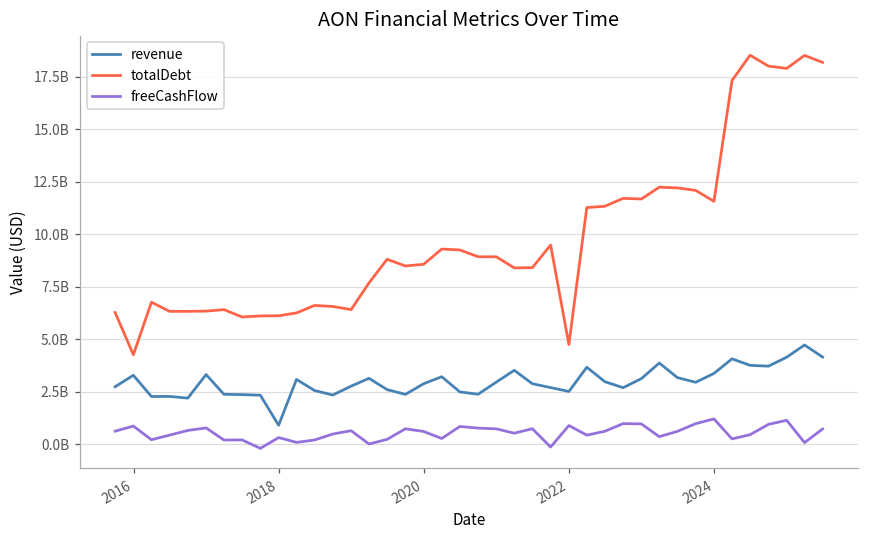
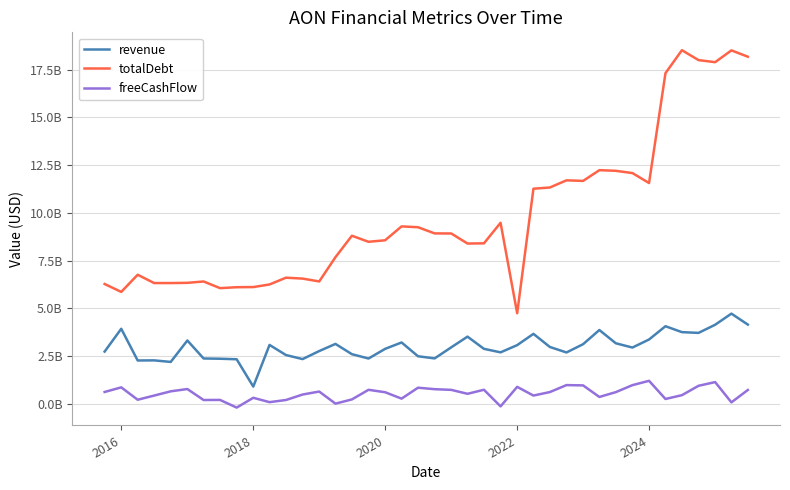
revenue, 2016: 3300000000 -> 3900000000
totalDebt, 2016: 4300000000 -> 5900000000
revenue, 2022: 2500000000 -> 3100000000
